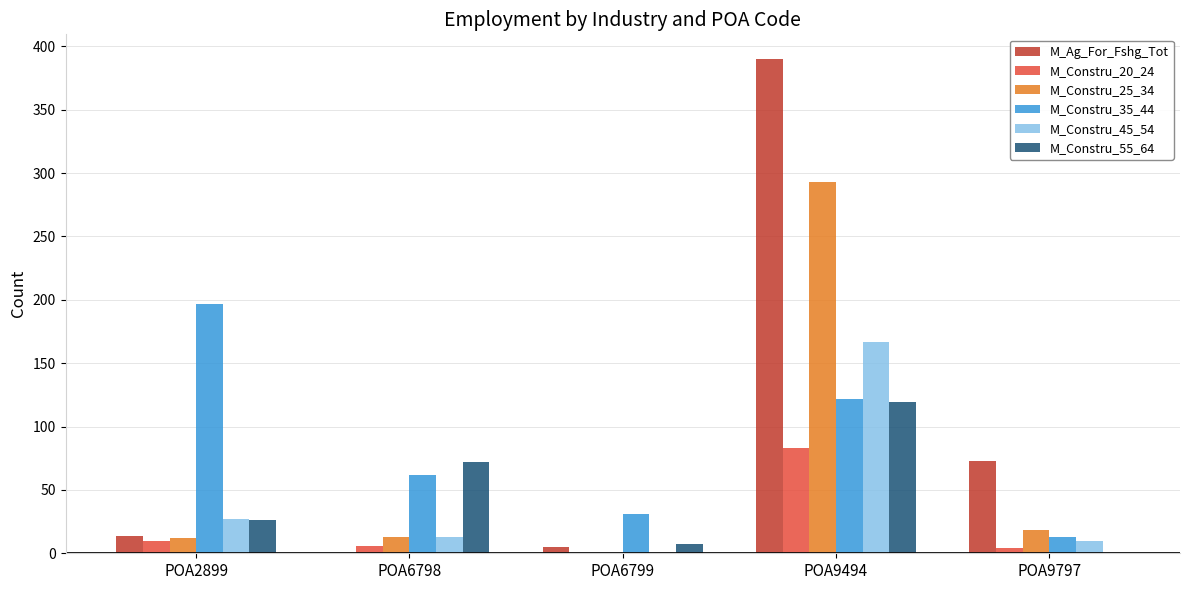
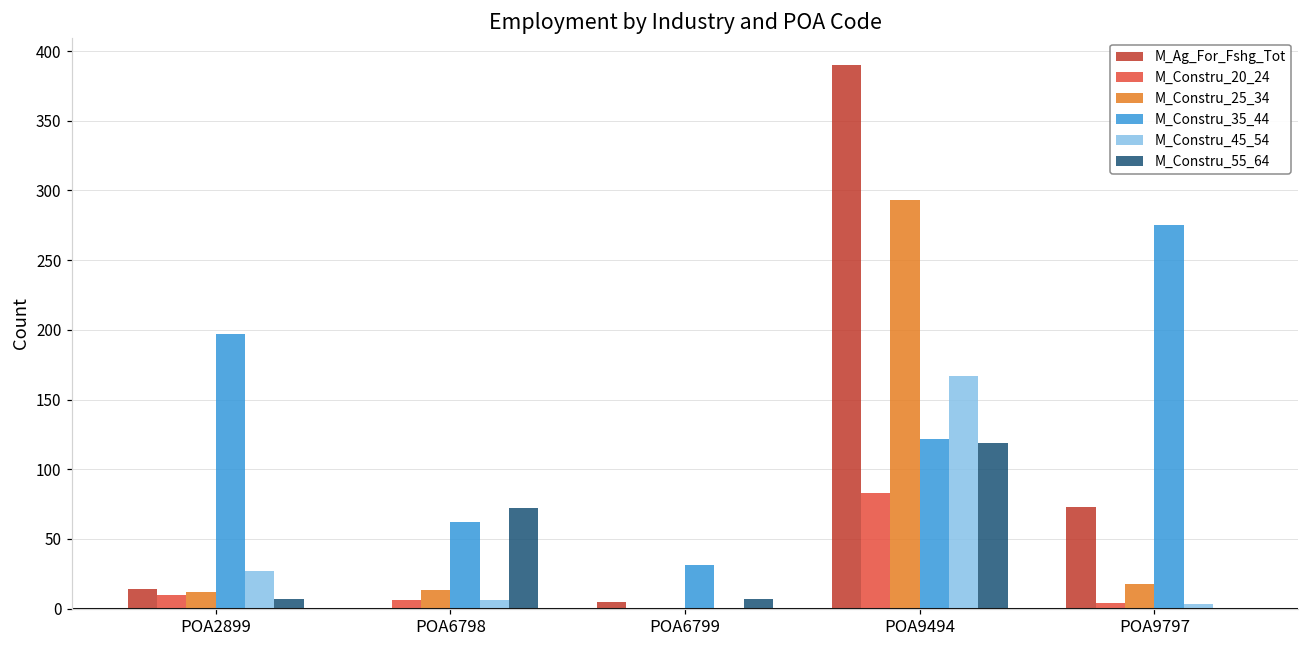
M_Constru_55_64, POA2899: 26 -> 7
M_Constru_45_54, POA6798: 13 -> 6
M_Constru_35_44, POA9797: 13 -> 275
M_Constru_45_54, POA9797: 10 -> 3
